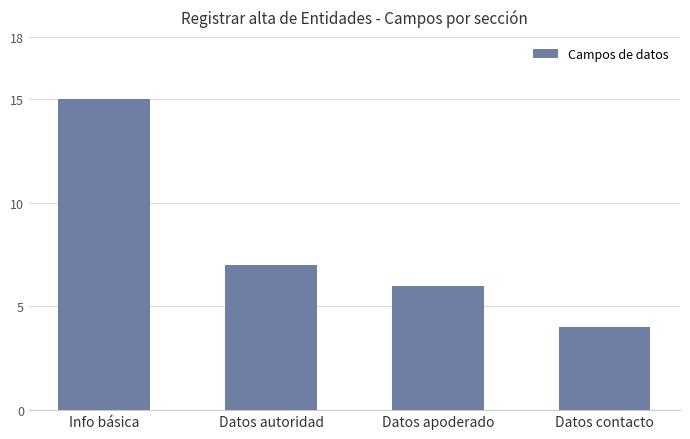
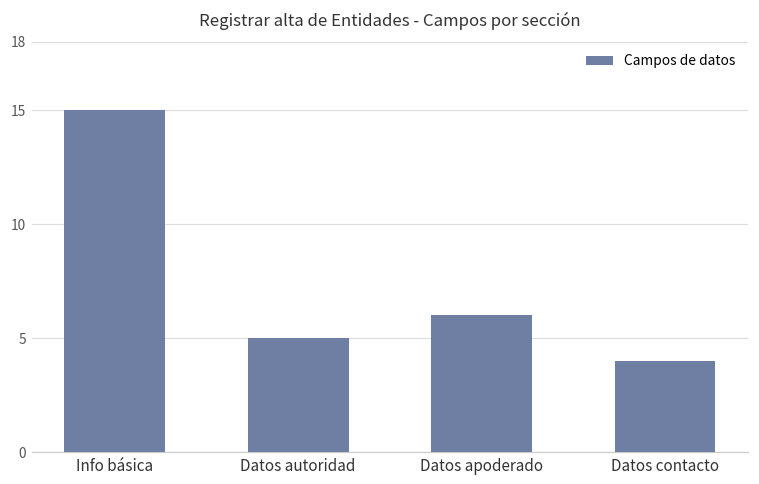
Datos autoridad: 7 -> 5
